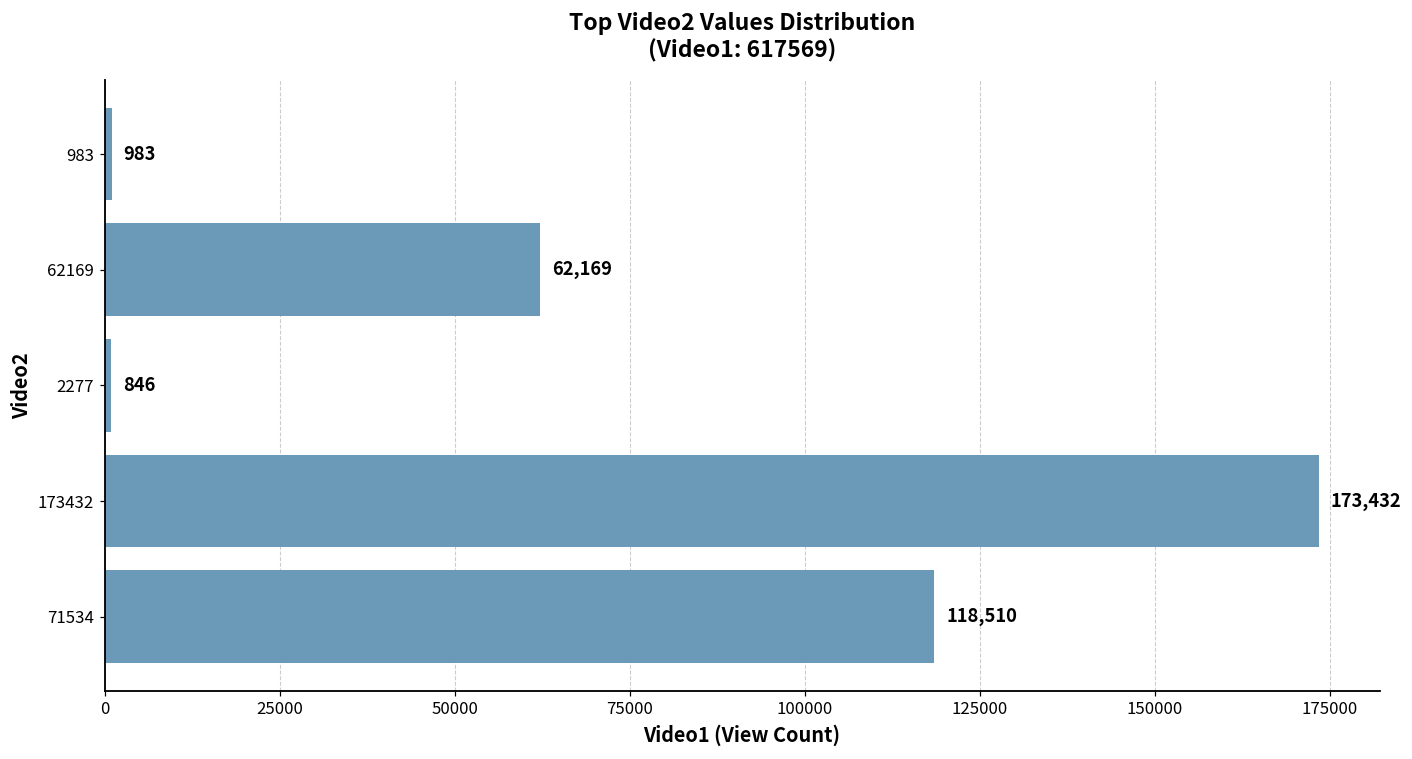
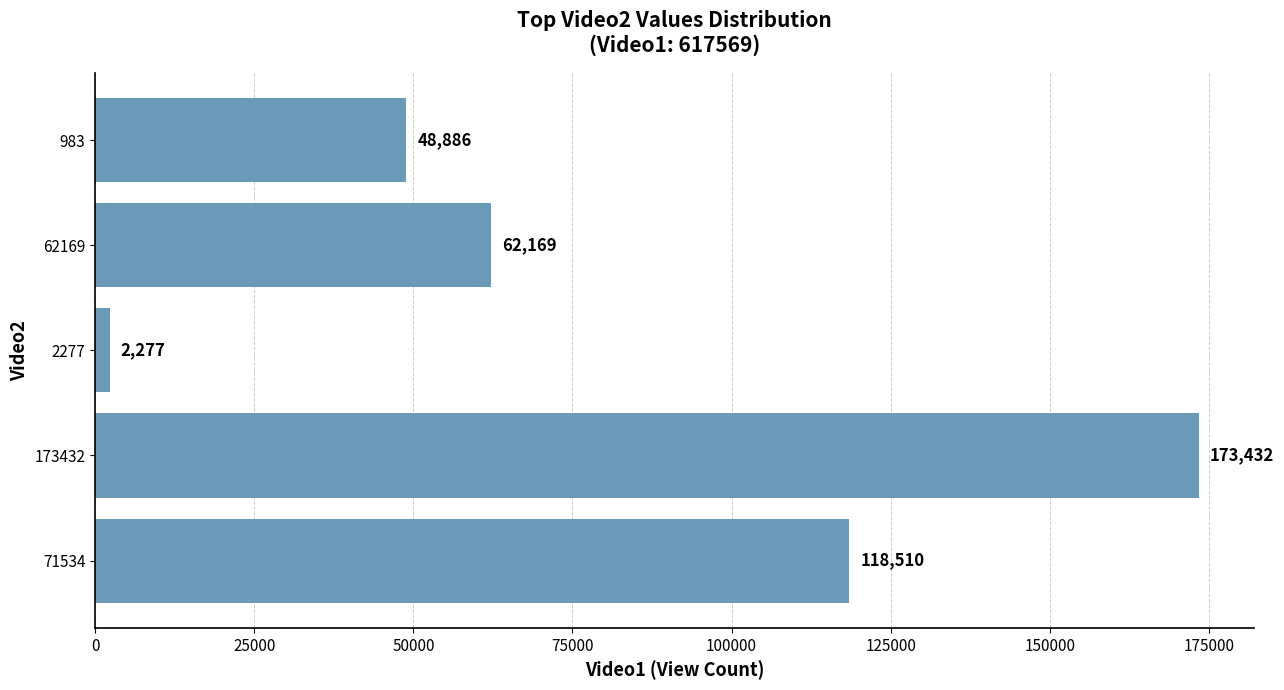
983: 983 -> 48,886
2277: 846 -> 2,277
